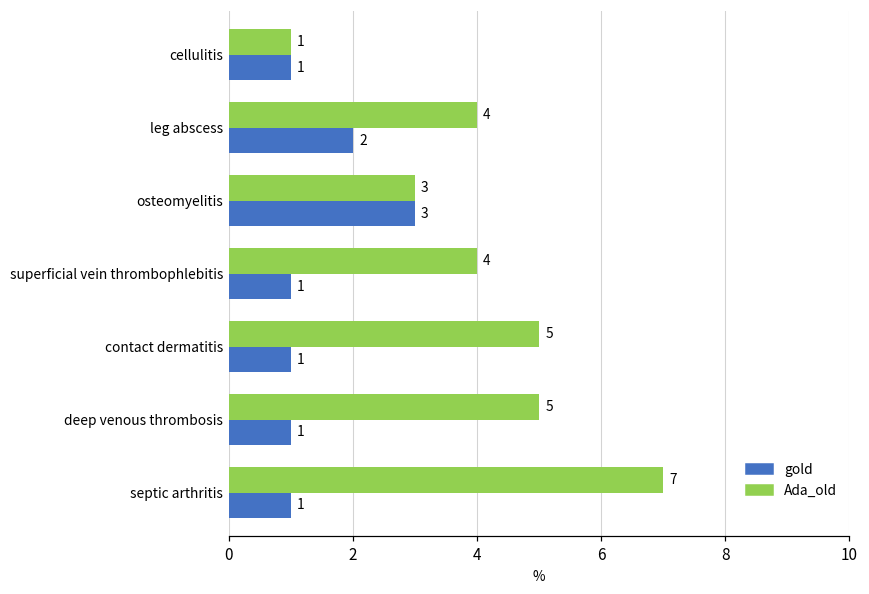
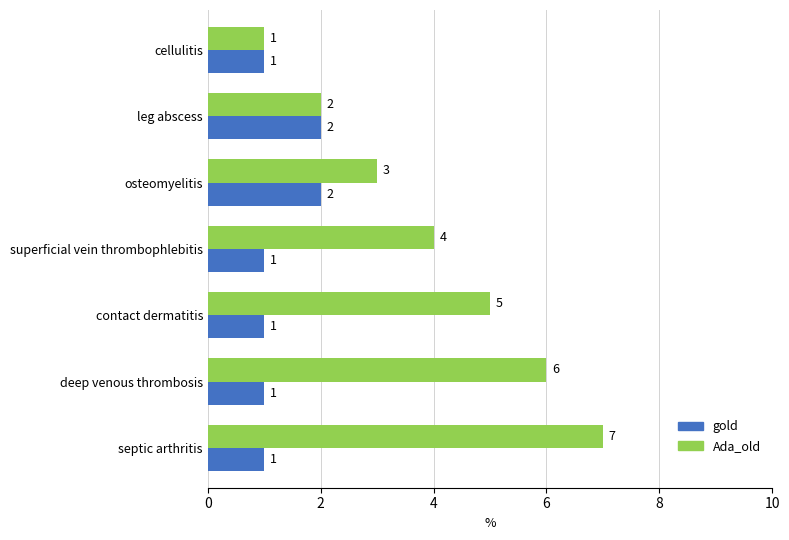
Ada_old, leg abscess: 4 -> 2
gold, osteomyelitis: 3 -> 2
Ada_old, deep venous thrombosis: 5 -> 6
